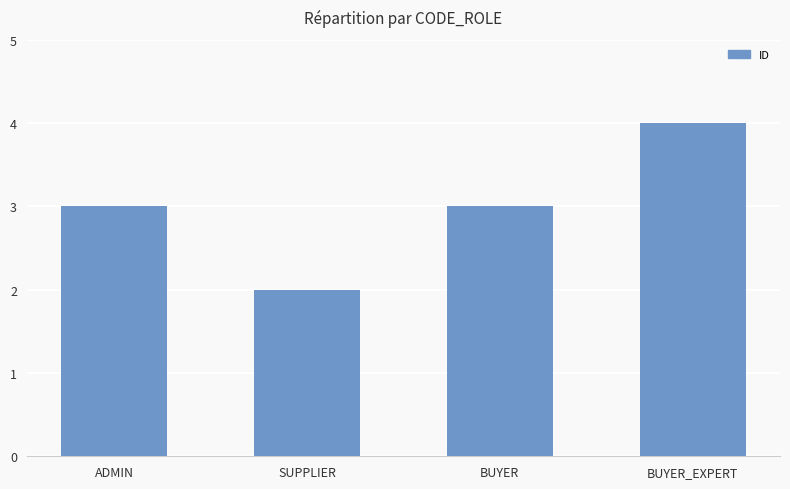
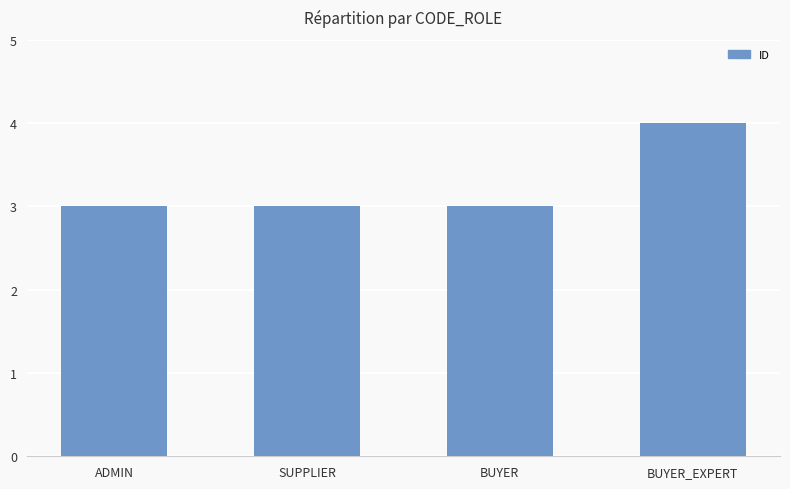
SUPPLIER: 2 -> 3
